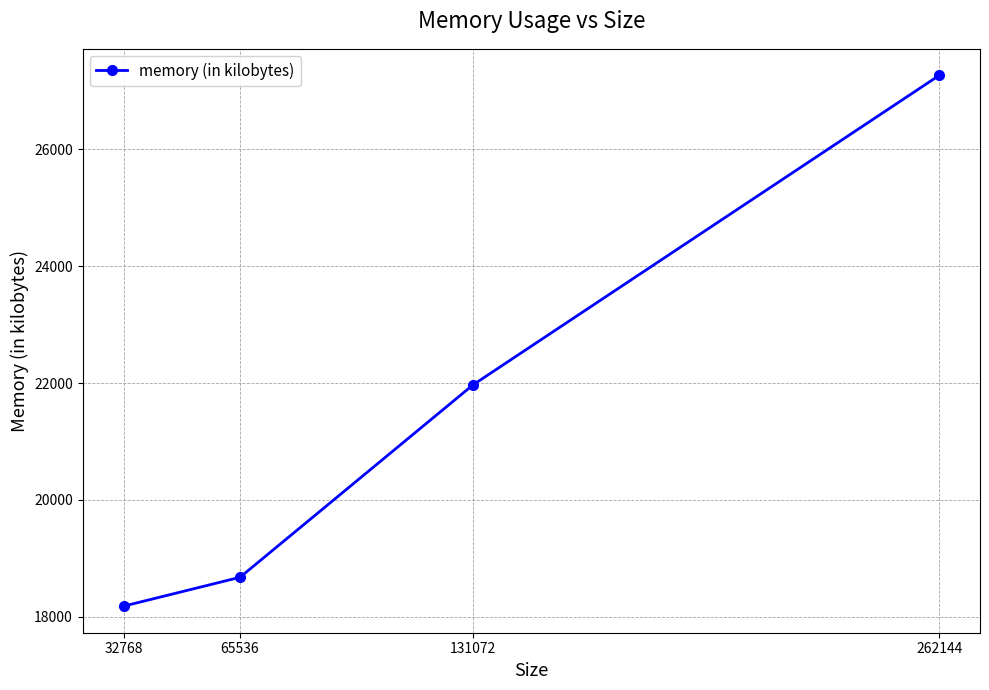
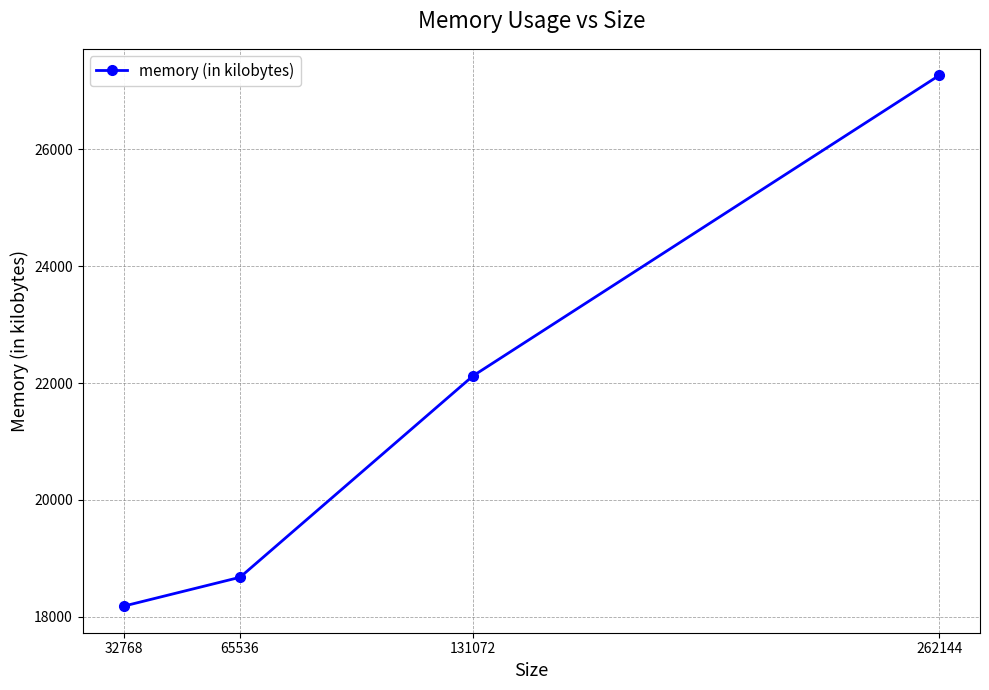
131072: 22000 -> 22100
